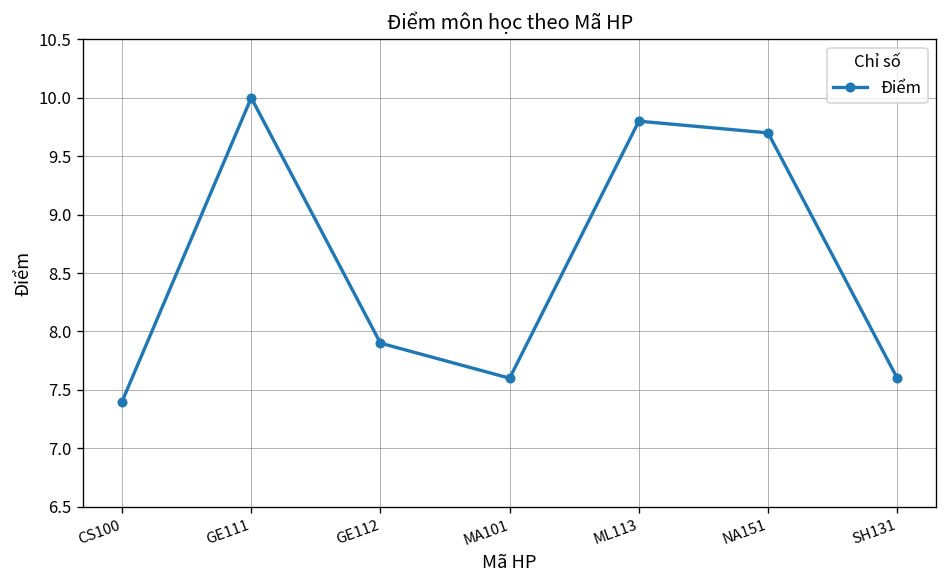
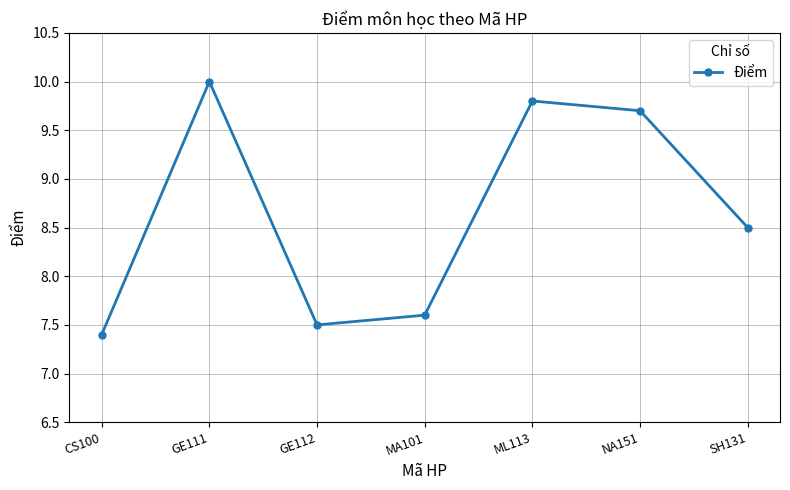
GE112: 7.9 -> 7.5
SH131: 7.6 -> 8.5
